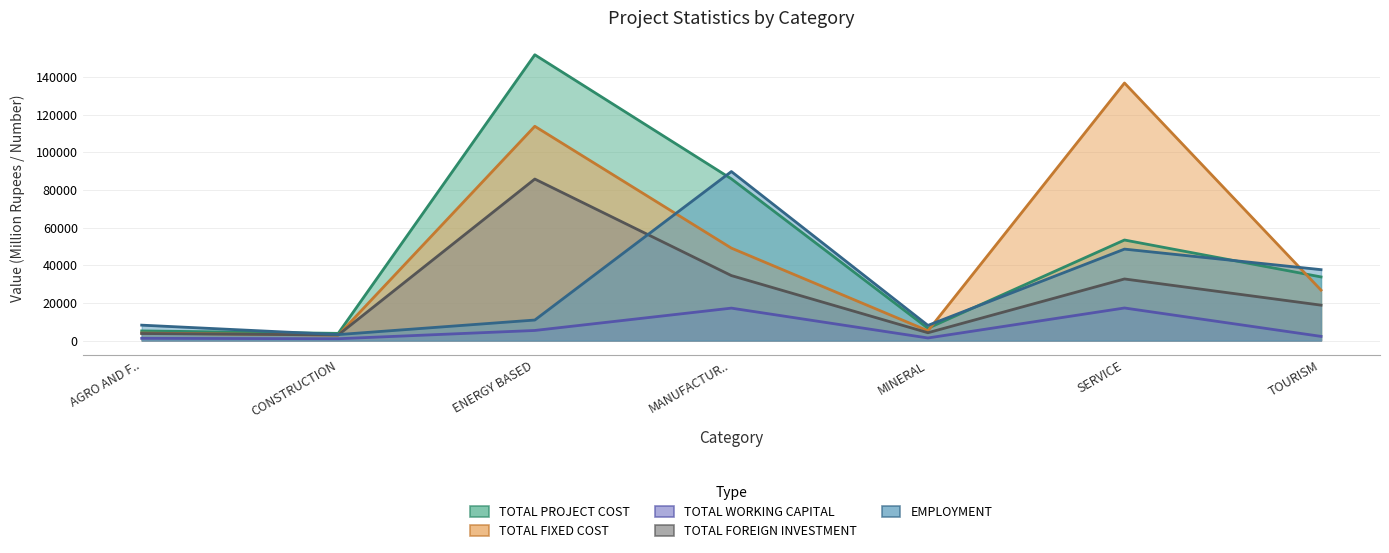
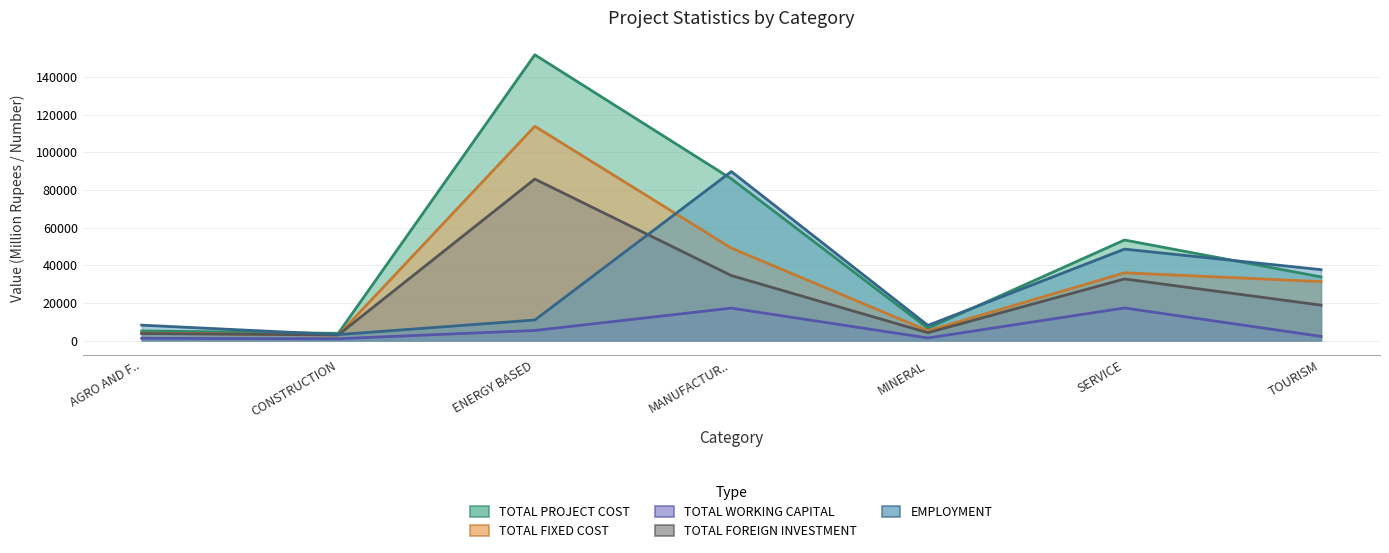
TOTAL FIXED COST, SERVICE: 137000 -> 36000
TOTAL FIXED COST, TOURISM: 27000 -> 31000
